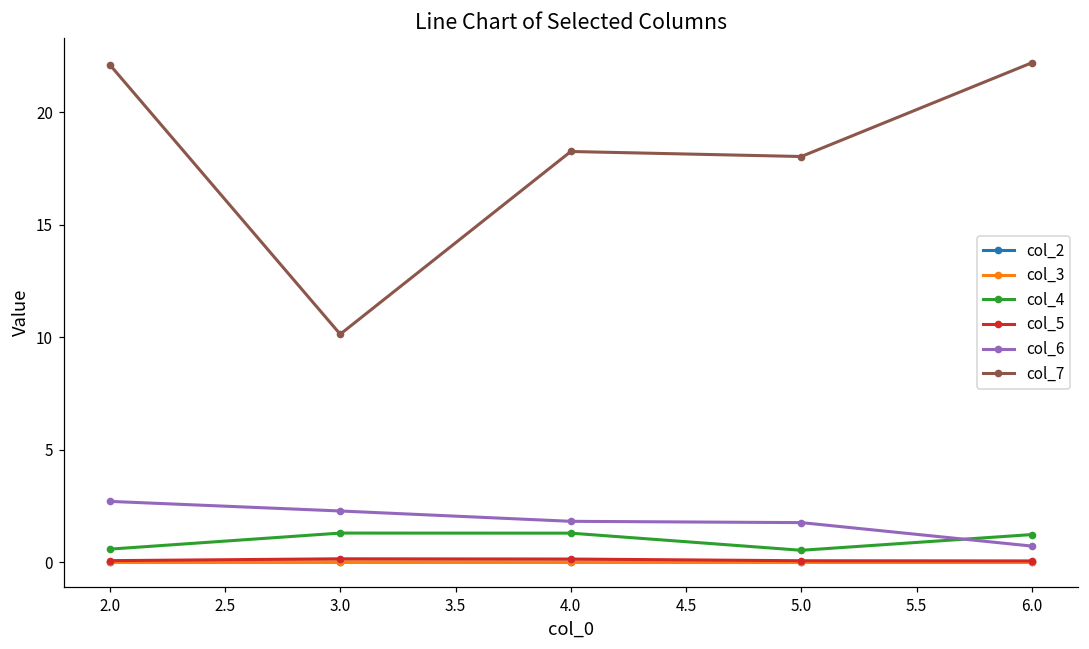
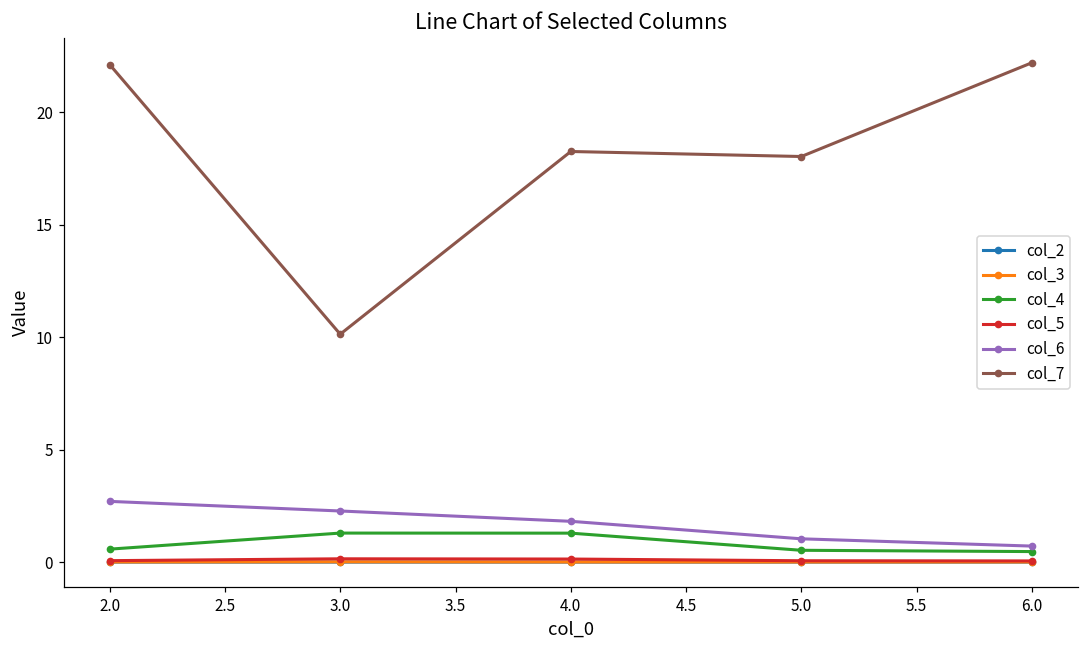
col_6, 5.0: 1.8 -> 1.0
col_4, 6.0: 1.2 -> 0.5
